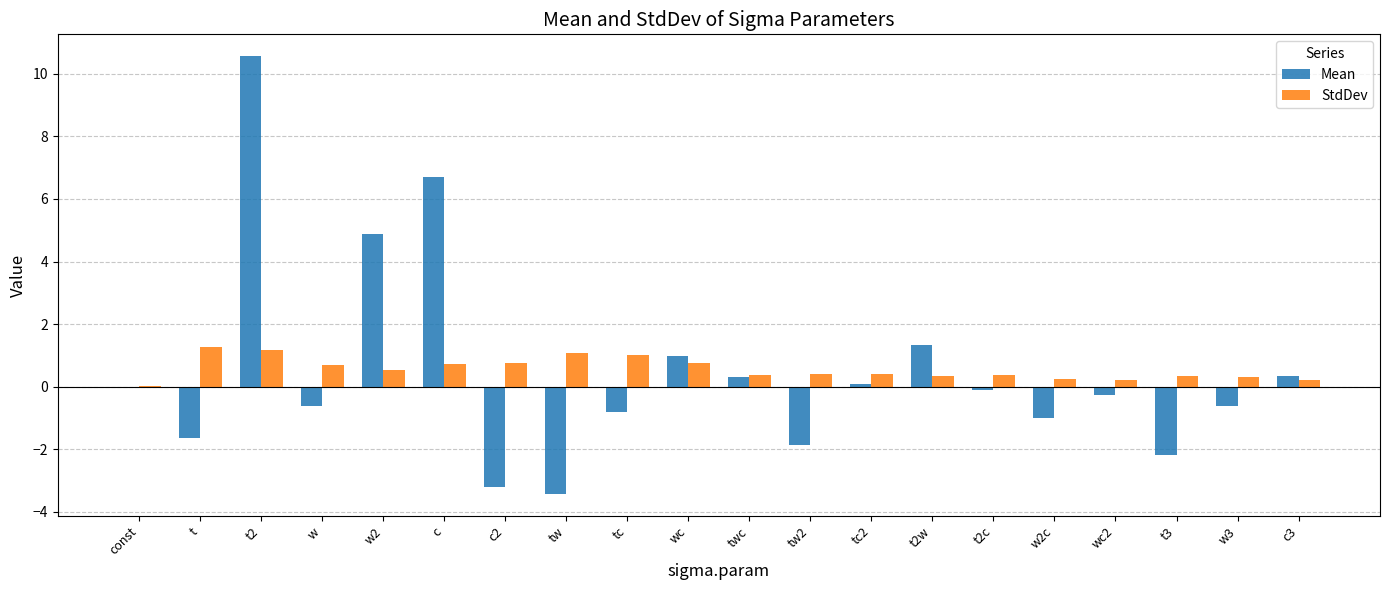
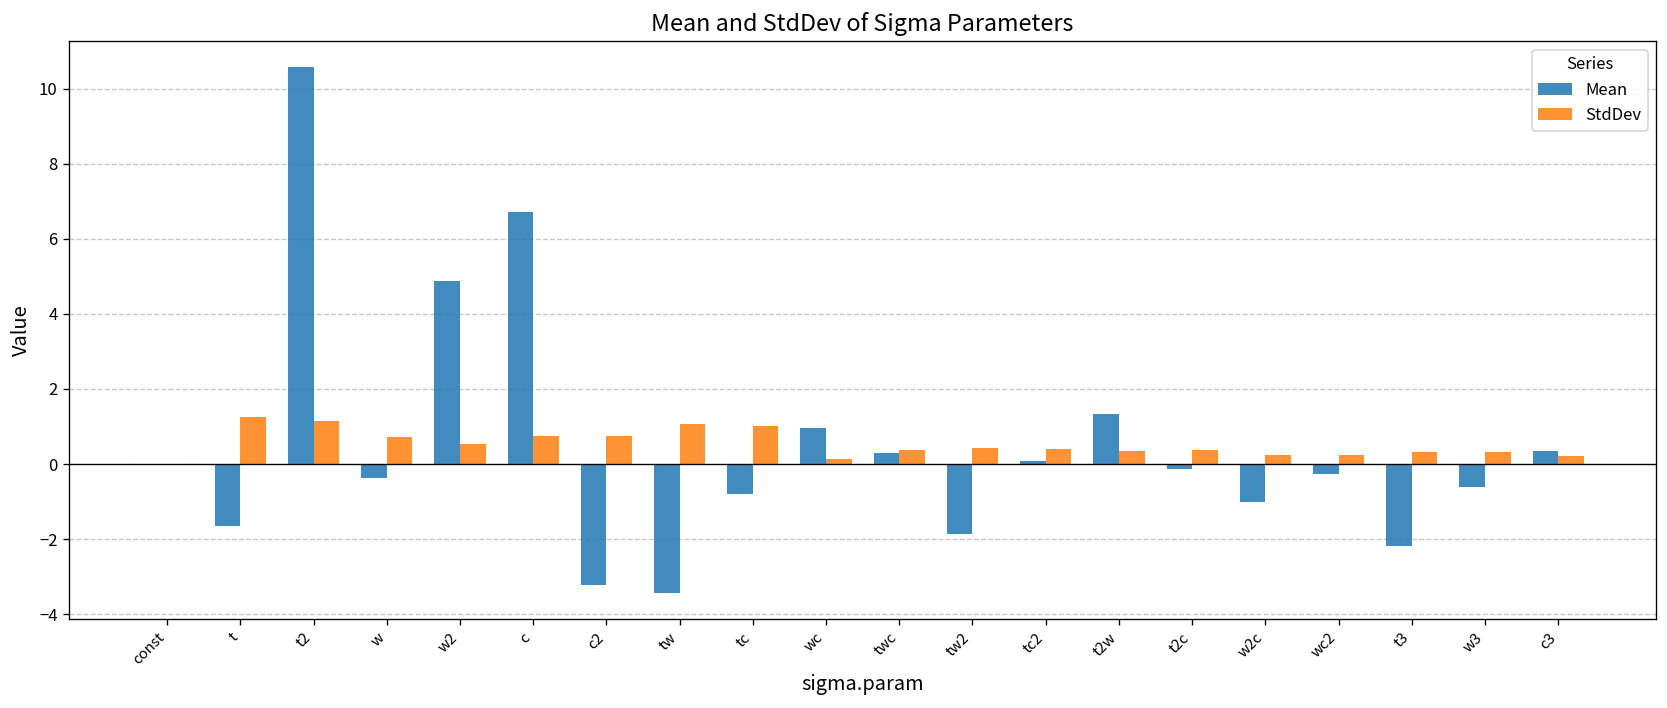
Mean, w: -0.6 -> -0.4
StdDev, wc: 0.7 -> 0.1
